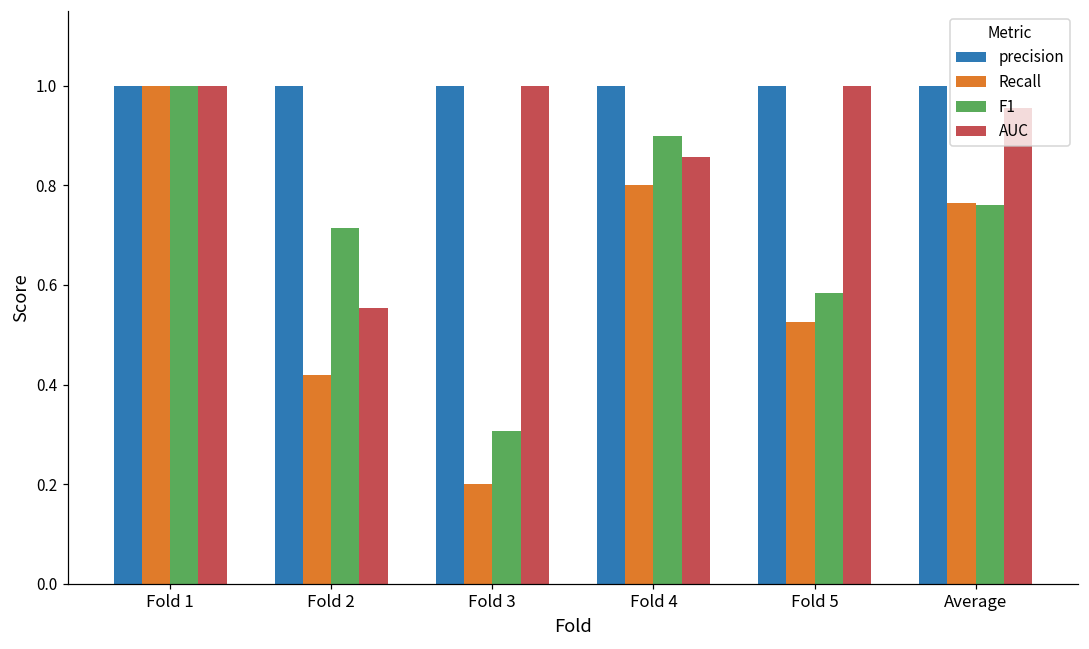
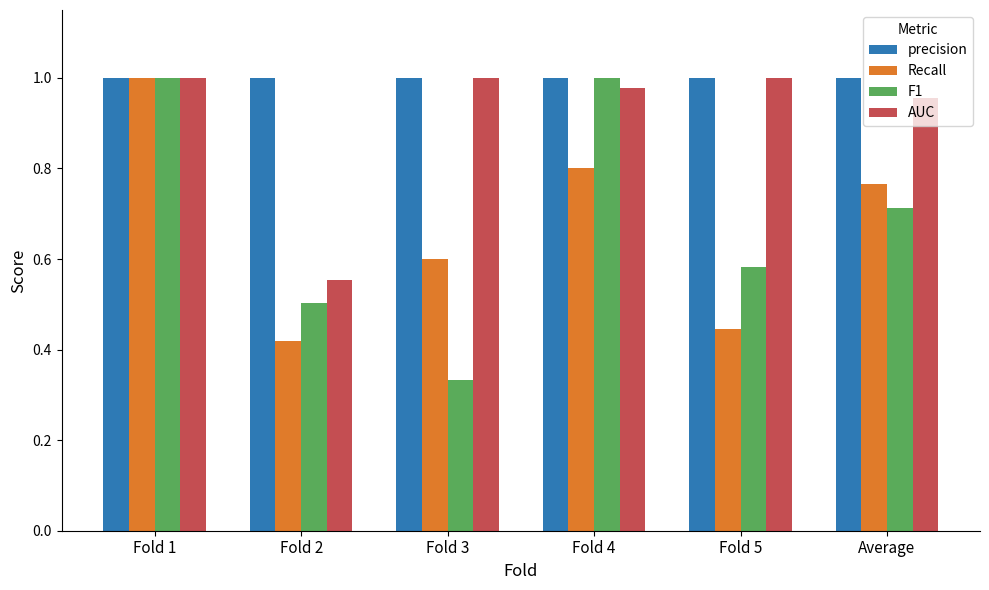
F1, Fold 2: 0.71 -> 0.50
Recall, Fold 3: 0.2 -> 0.6
F1, Fold 3: 0.31 -> 0.33
F1, Fold 4: 0.9 -> 1.0
AUC, Fold 4: 0.86 -> 0.98
Recall, Fold 5: 0.53 -> 0.44
F1, Average: 0.76 -> 0.71
